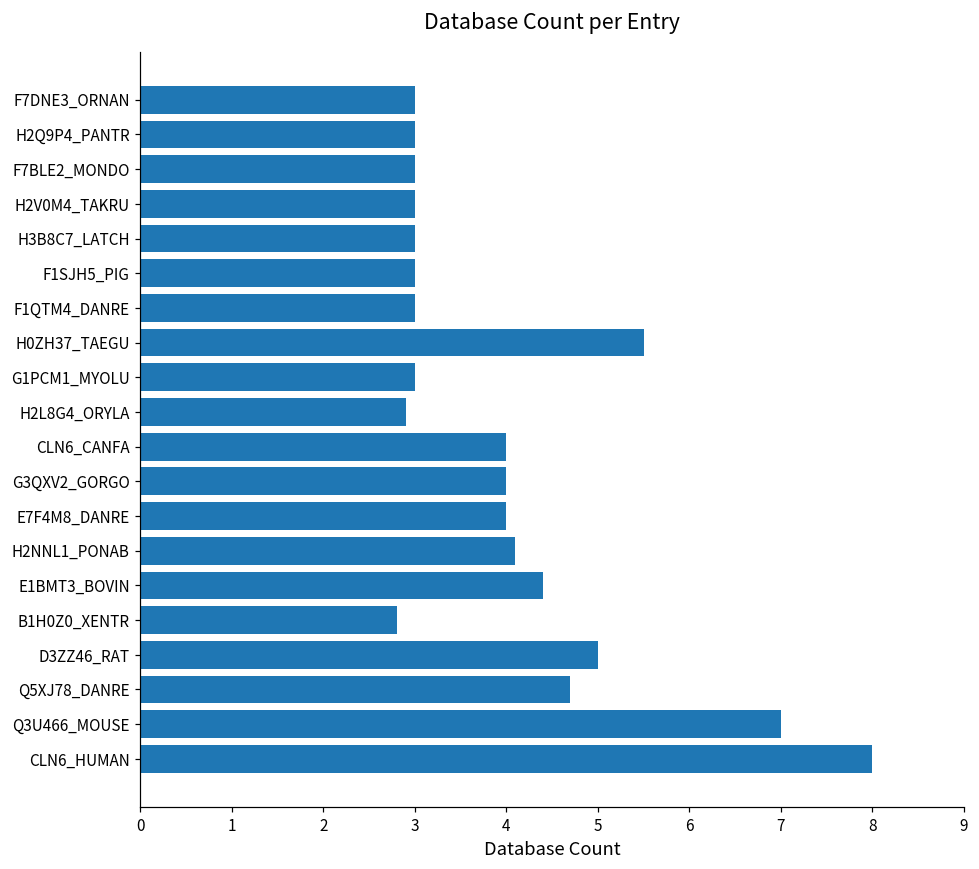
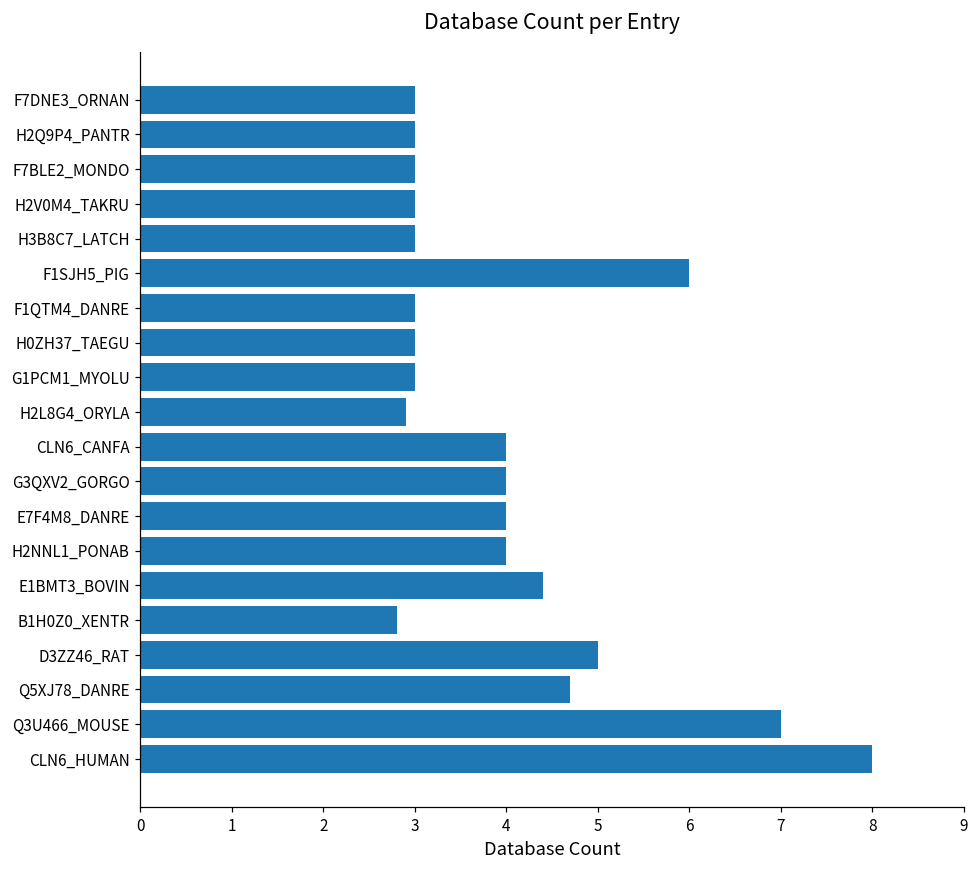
F1SJH5_PIG: 3 -> 6
H0ZH37_TAEGU: 5.5 -> 3.0
H2NNL1_PONAB: 4.1 -> 4.0
